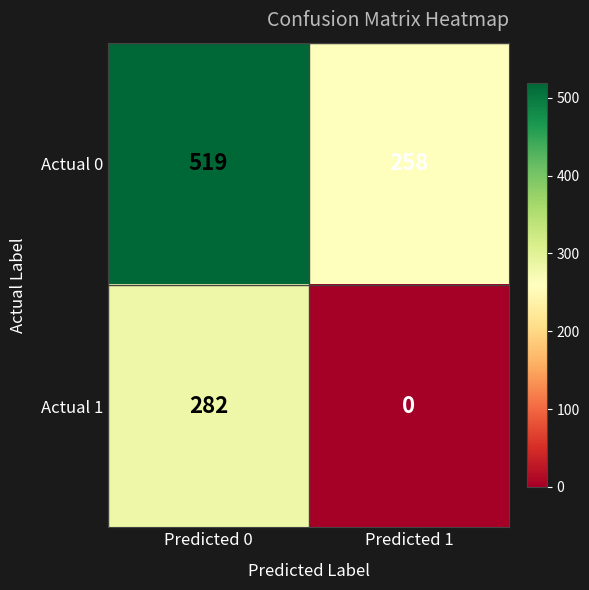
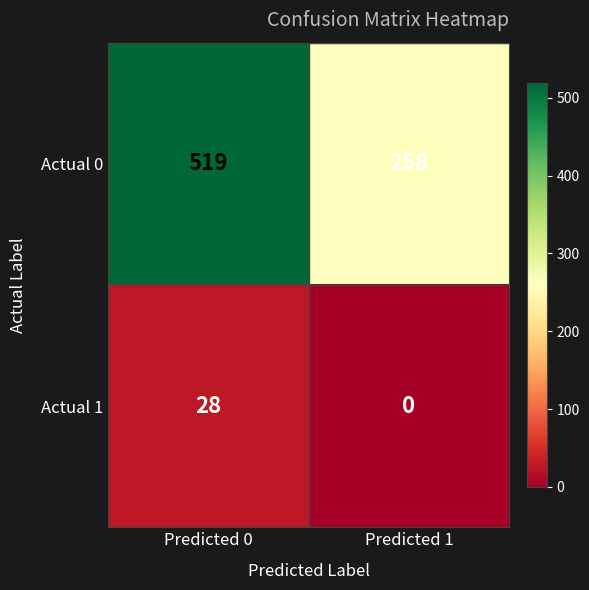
Actual 1, Predicted 0: 282 -> 28
